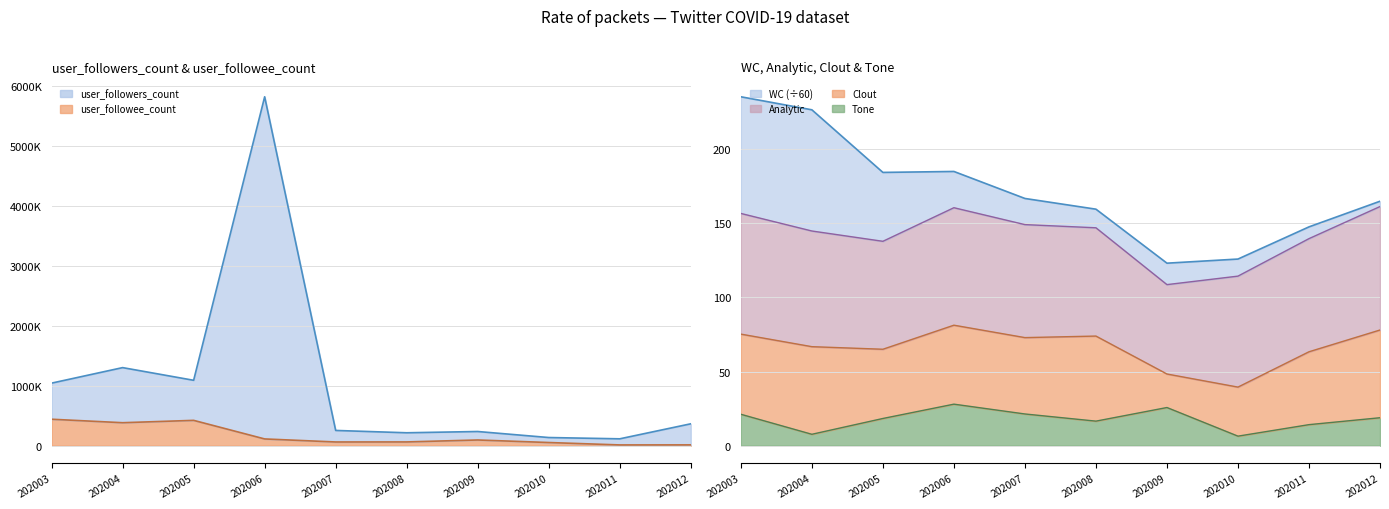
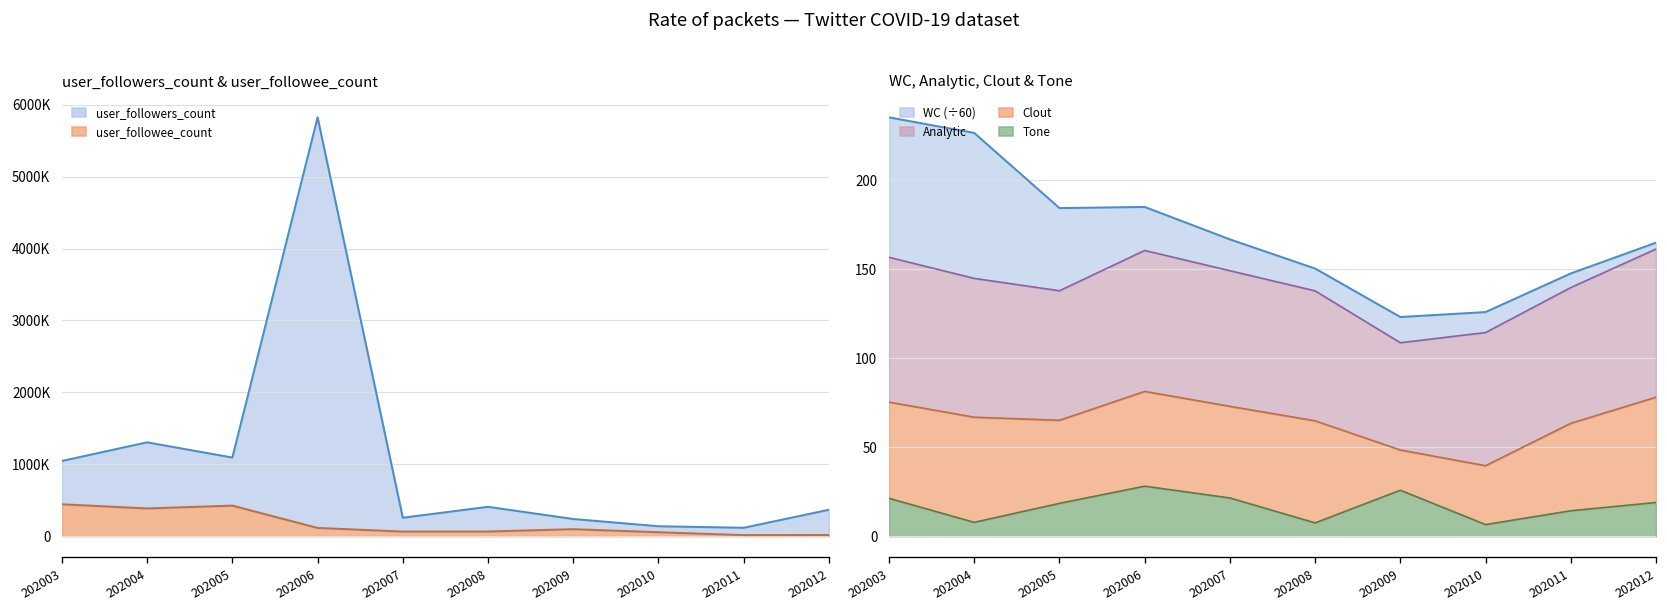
user_followers_count & user_followee_count, user_followers_count, 202008: 200000 -> 300000
WC, Analytic, Clout & Tone, Tone, 202008: 17 -> 7
